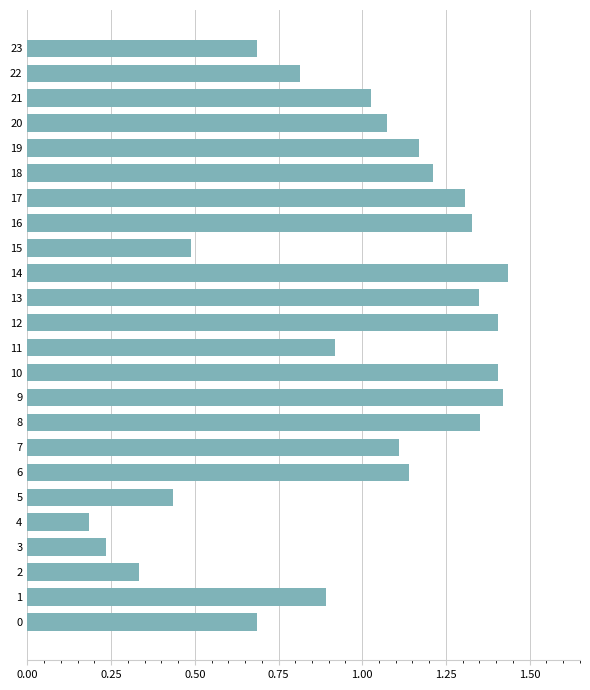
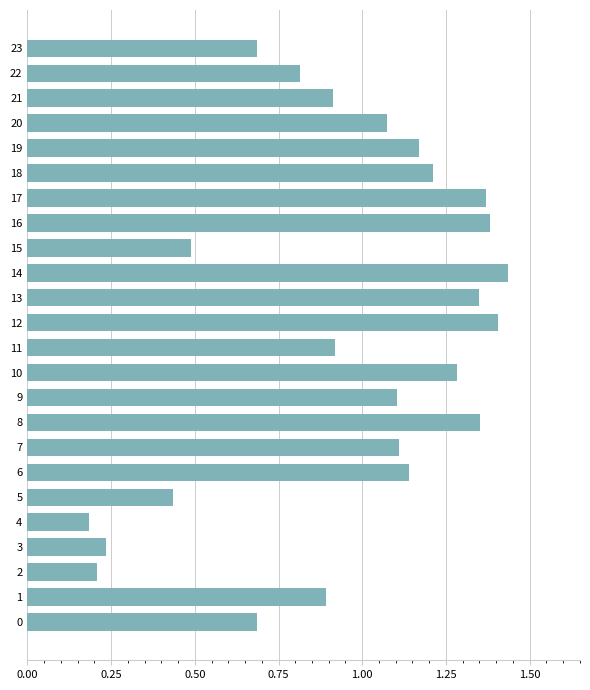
21: 1.03 -> 0.91
17: 1.31 -> 1.37
16: 1.33 -> 1.38
10: 1.41 -> 1.28
9: 1.42 -> 1.10
2: 0.33 -> 0.21
